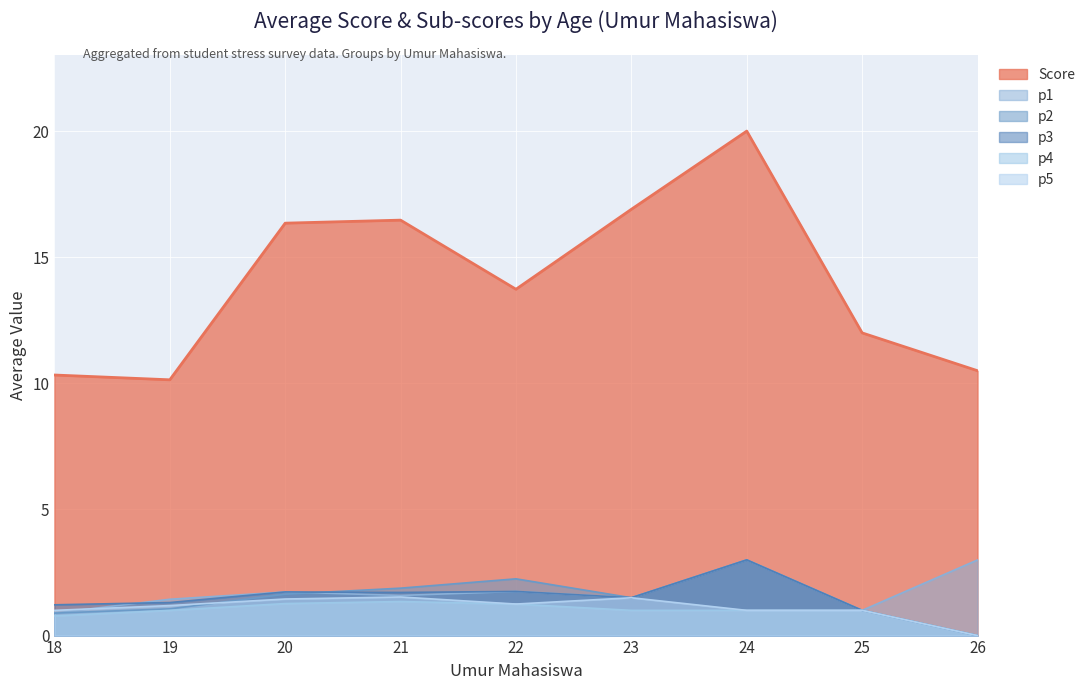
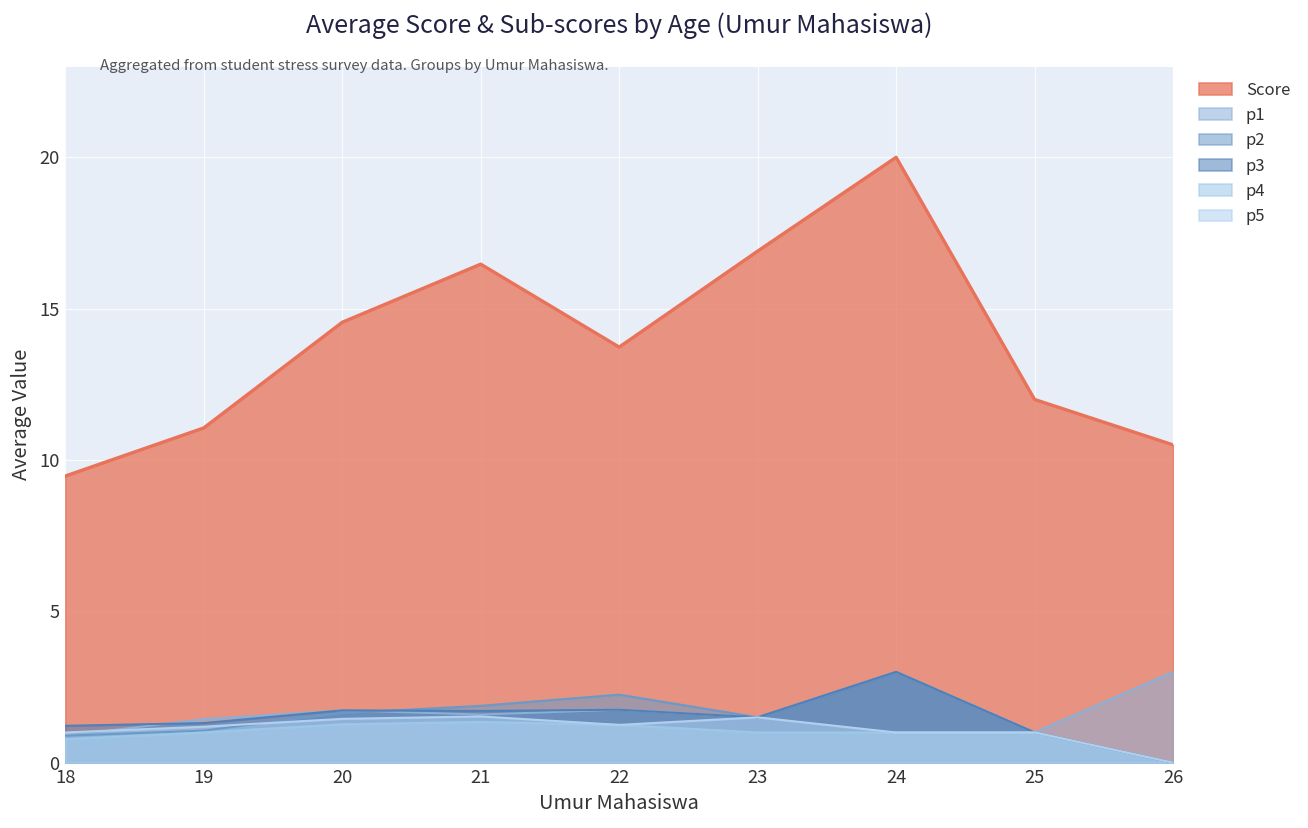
Score, 18: 10.3 -> 9.5
Score, 19: 10.1 -> 11.1
Score, 20: 16.4 -> 14.6
